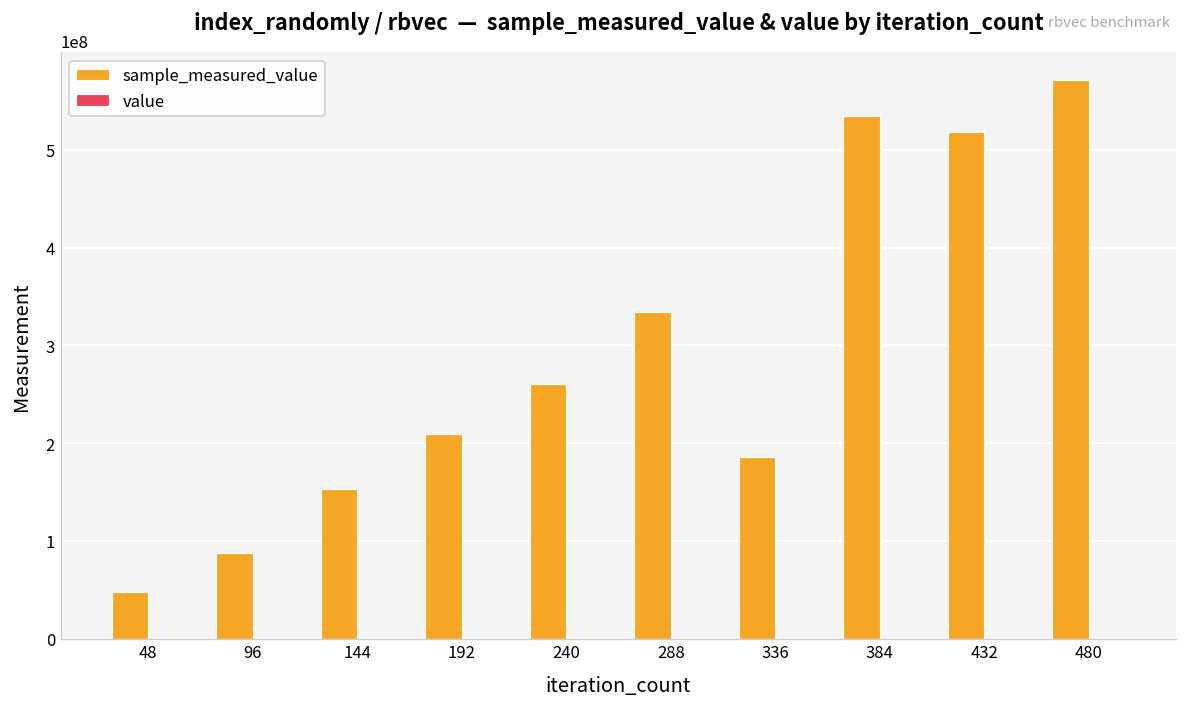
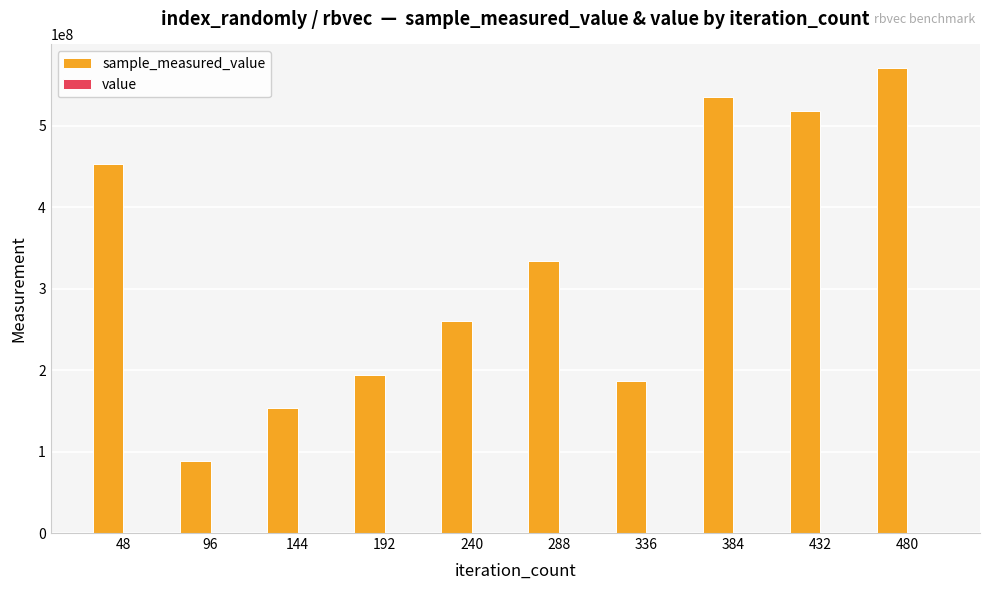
sample_measured_value, 48: 50000000 -> 450000000
sample_measured_value, 192: 210000000 -> 190000000
